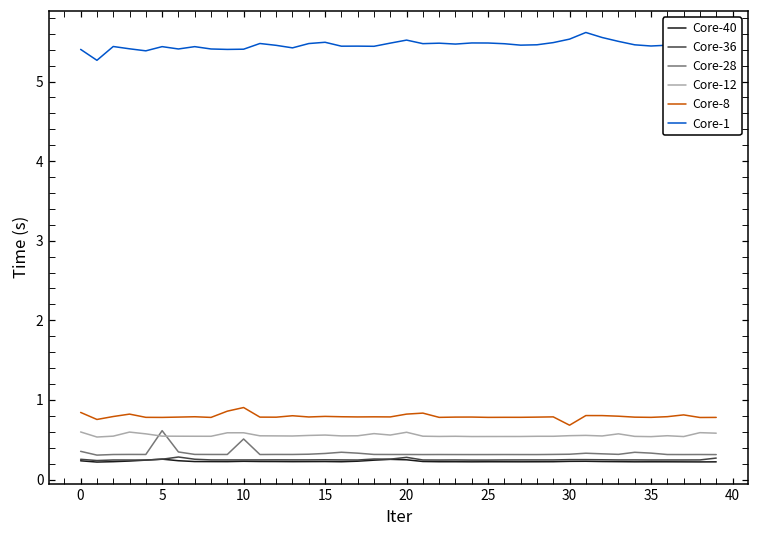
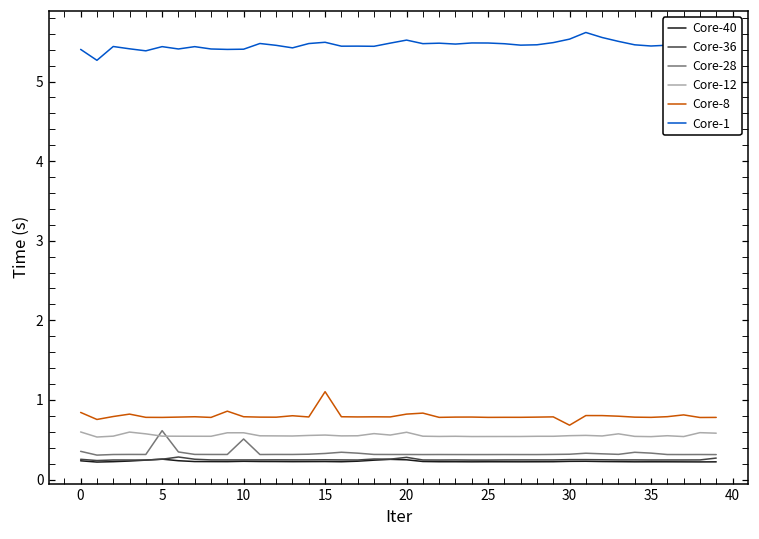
Core-8, 10: 0.9 -> 0.8
Core-8, 15: 0.8 -> 1.1
